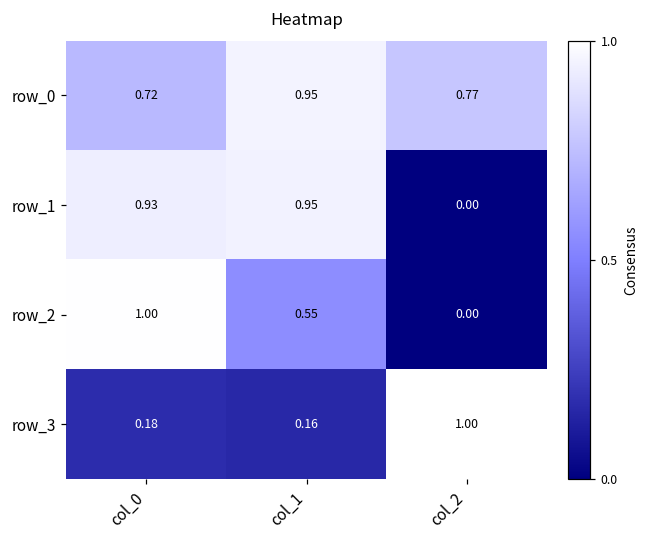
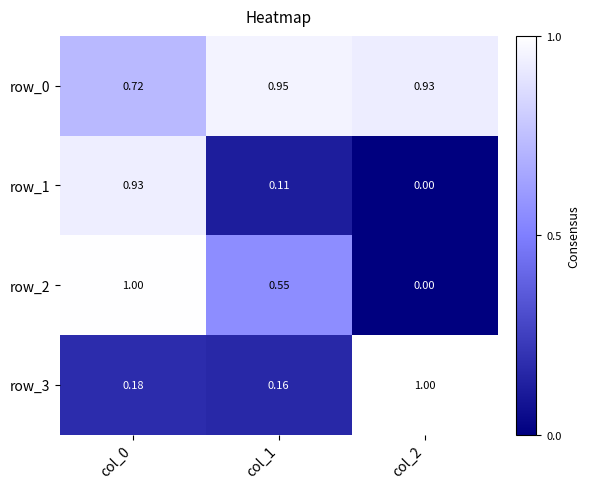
row_0, col_2: 0.77 -> 0.93
row_1, col_1: 0.95 -> 0.11
